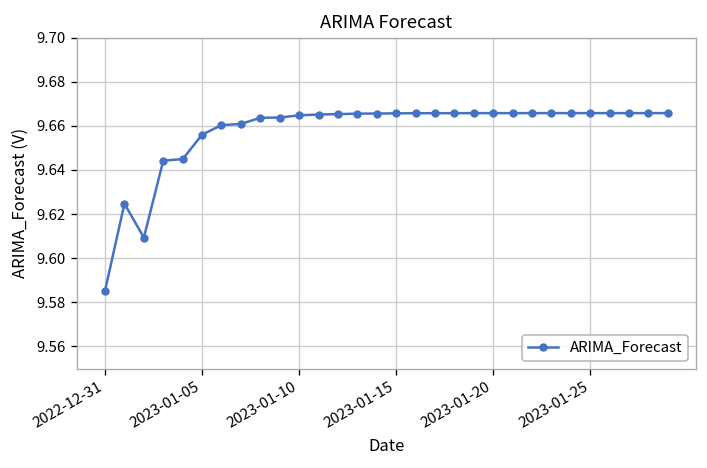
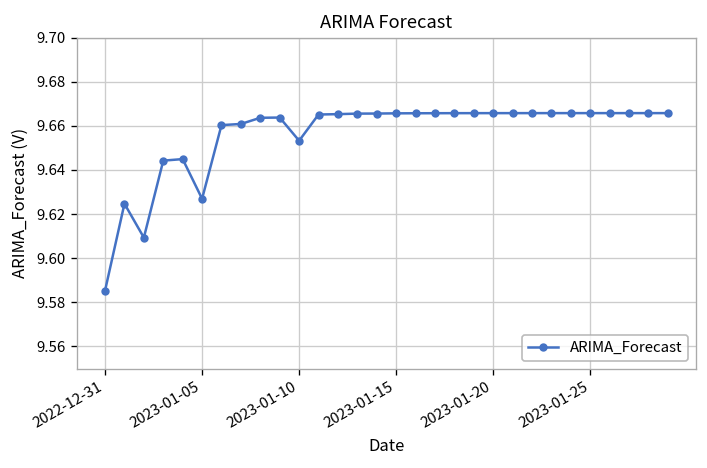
2023-01-05: 9.656 -> 9.627
2023-01-10: 9.665 -> 9.653
